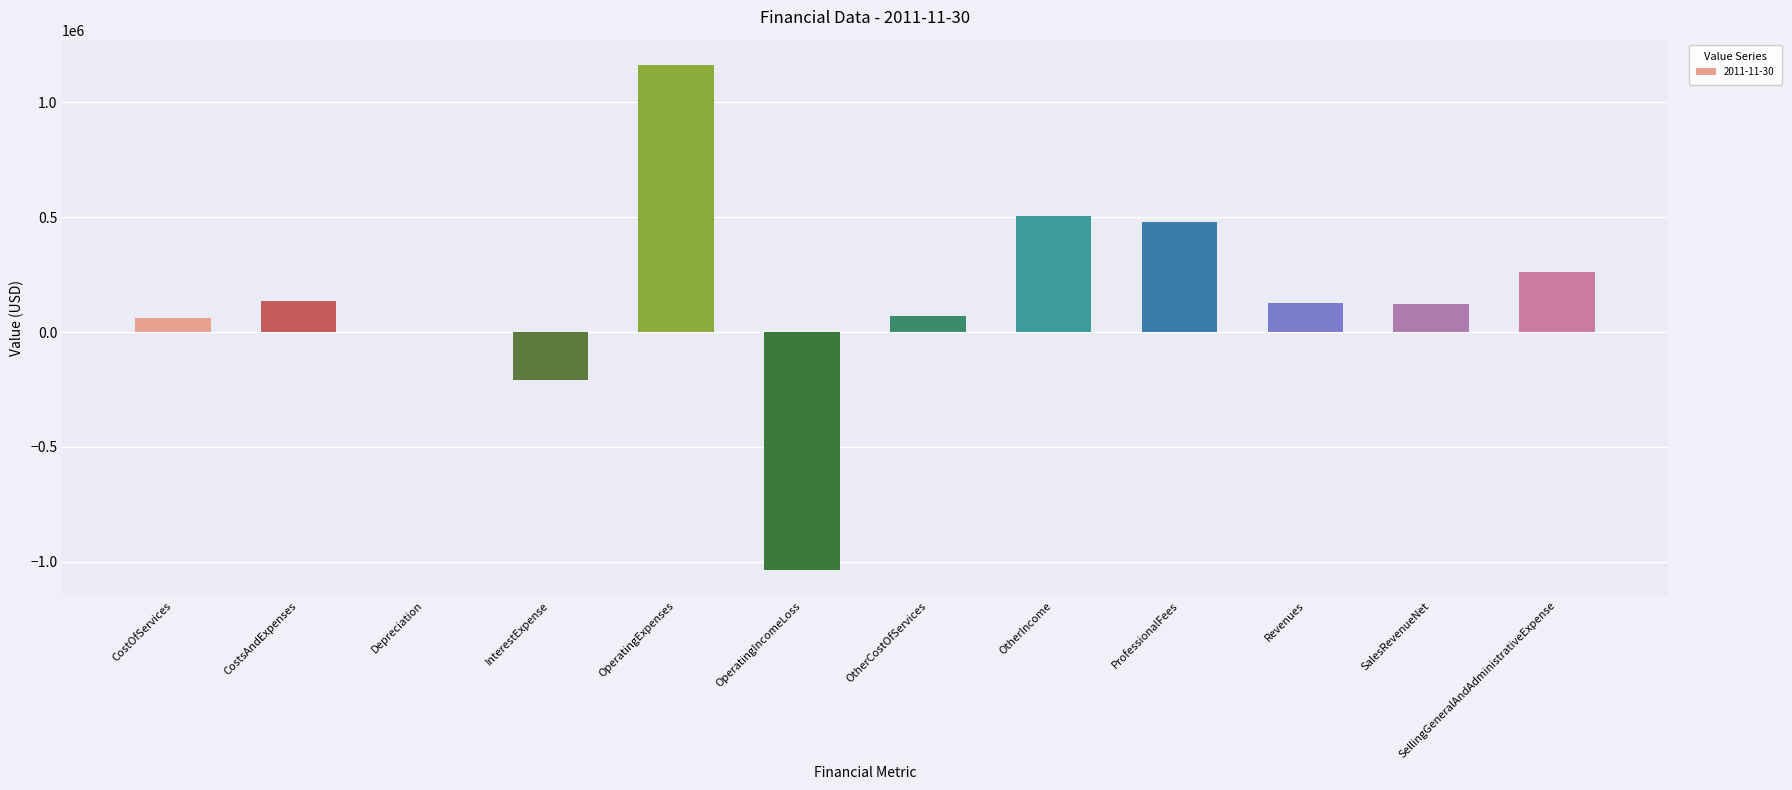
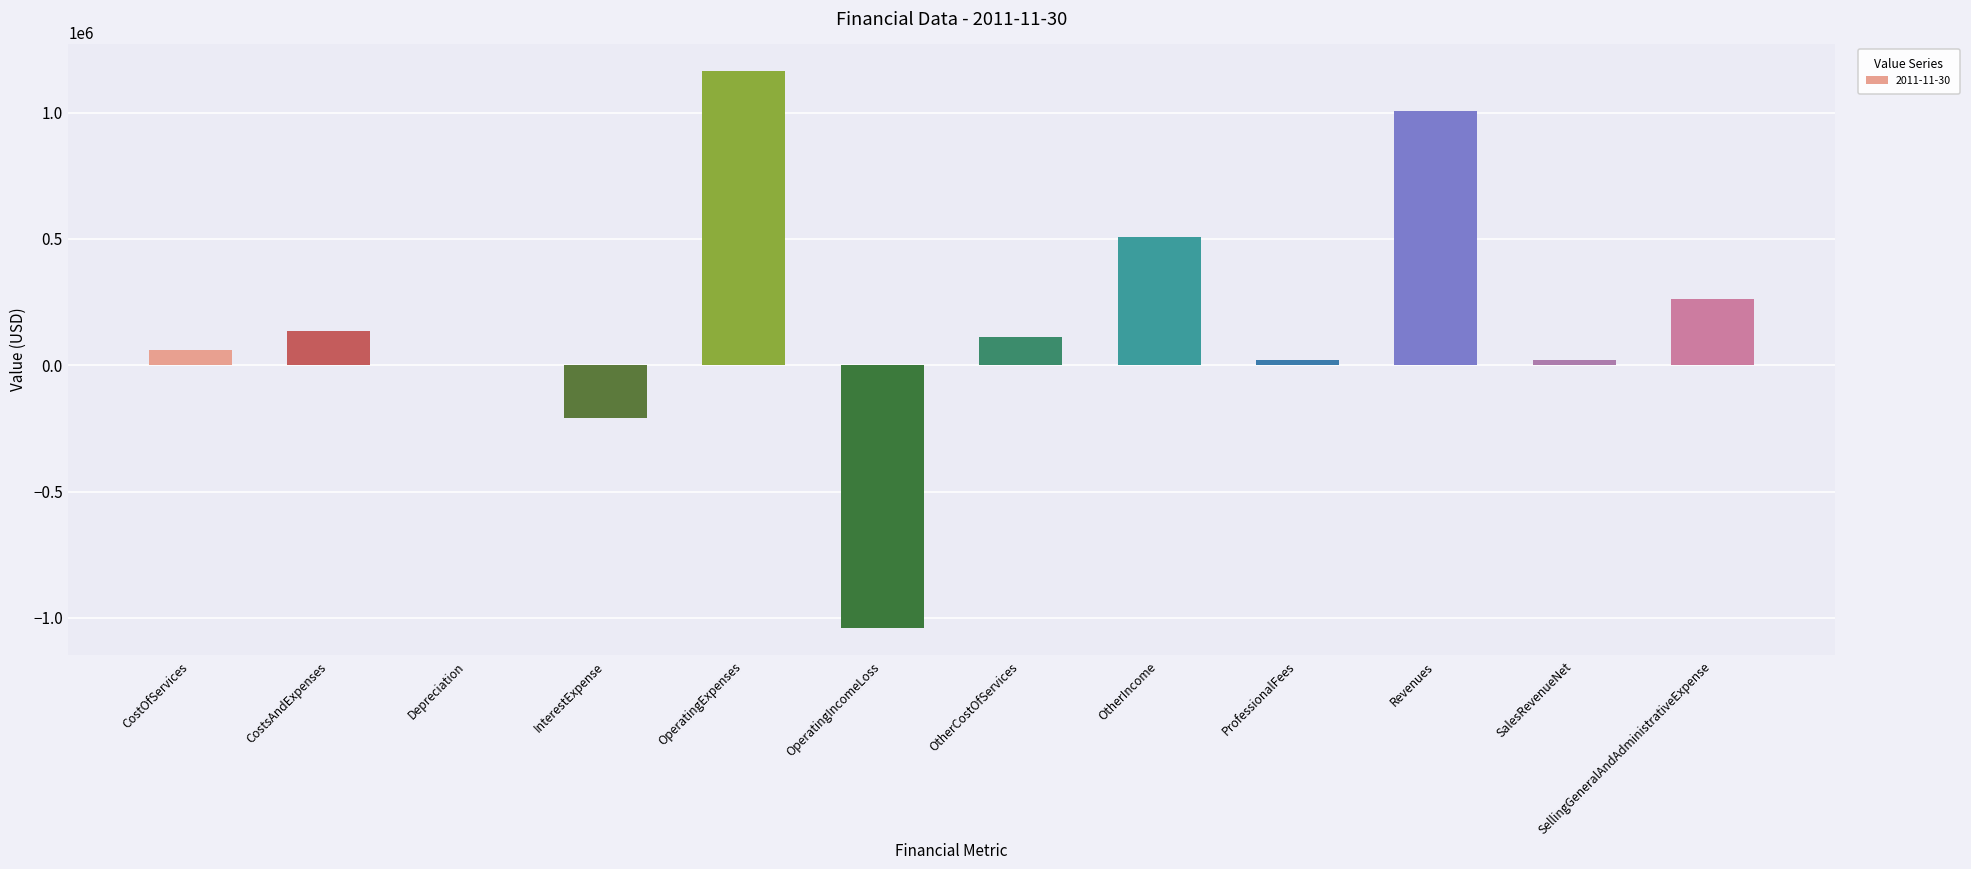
OtherCostOfServices: 70000 -> 110000
ProfessionalFees: 480000 -> 20000
Revenues: 120000 -> 1010000
SalesRevenueNet: 120000 -> 20000
